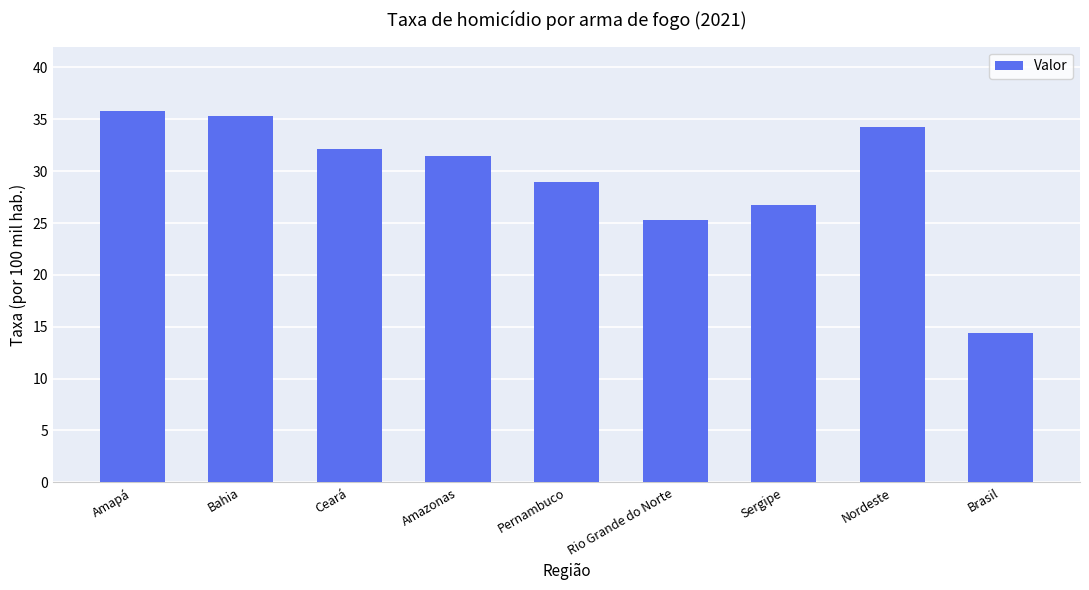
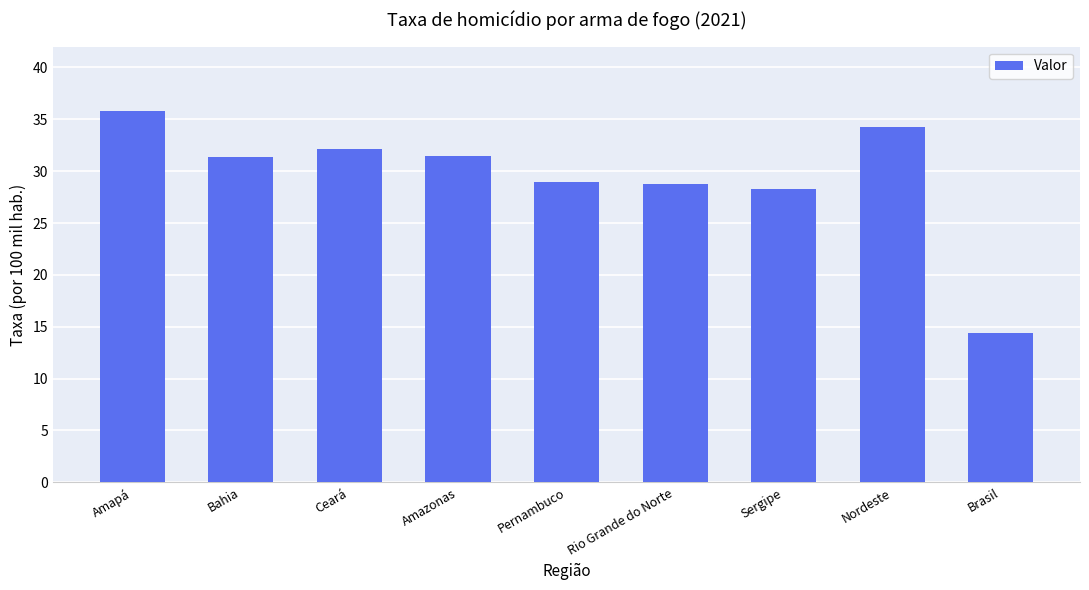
Bahia: 35.3 -> 31.4
Rio Grande do Norte: 25.3 -> 28.7
Sergipe: 26.7 -> 28.3
